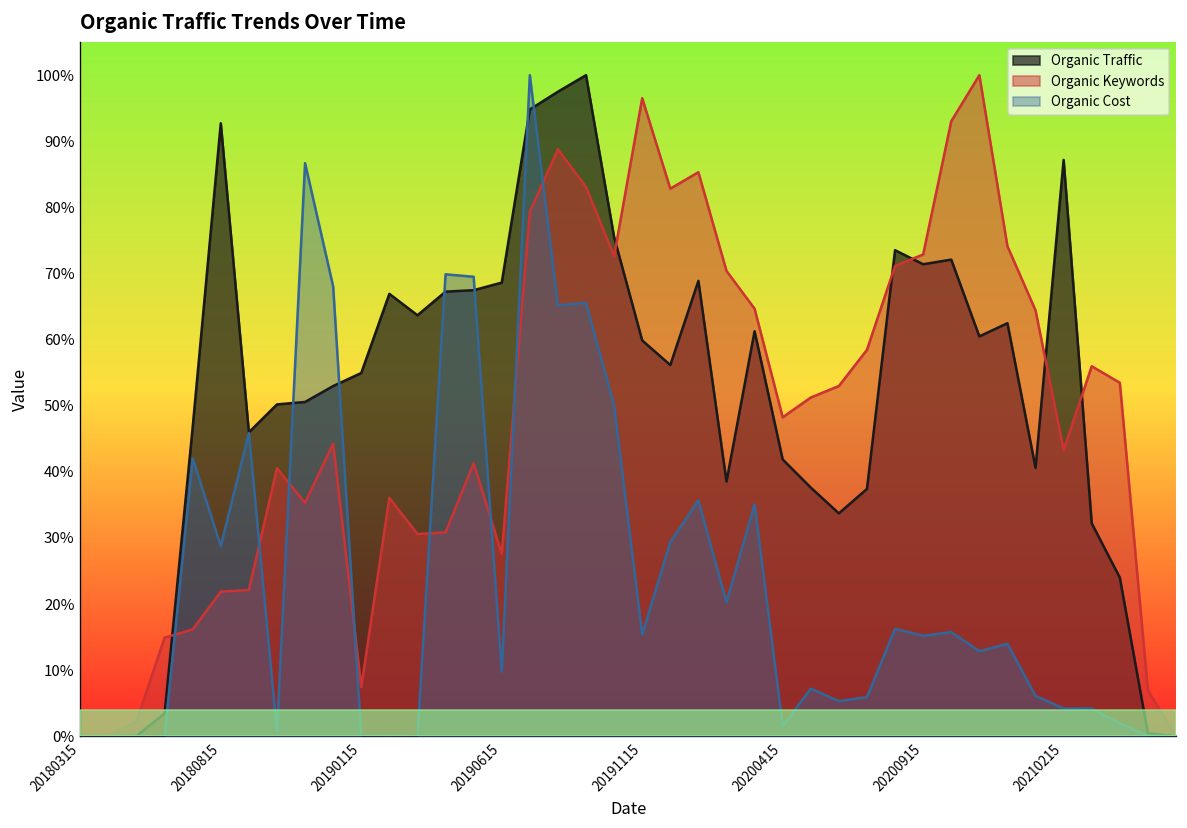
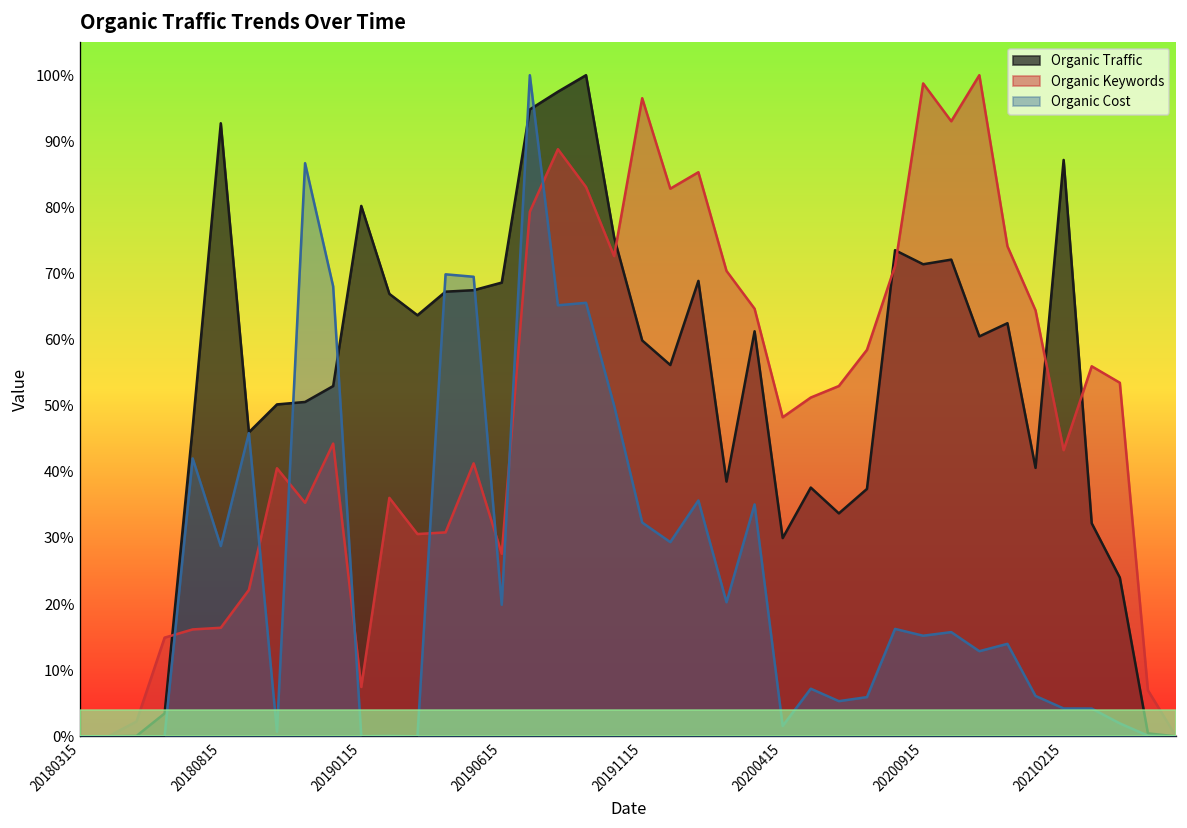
Organic Keywords, 20180815: 22% -> 16%
Organic Traffic, 20190115: 55% -> 80%
Organic Cost, 20190615: 10% -> 20%
Organic Cost, 20191115: 15% -> 32%
Organic Traffic, 20200415: 42% -> 30%
Organic Keywords, 20200915: 73% -> 99%
